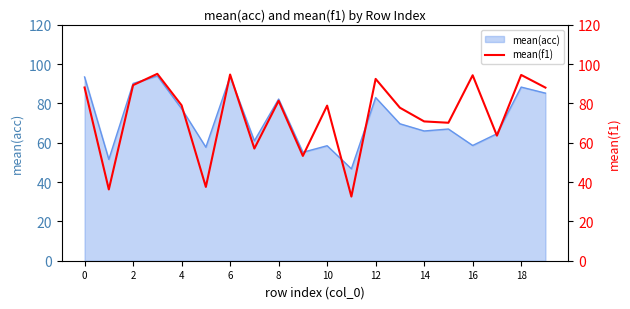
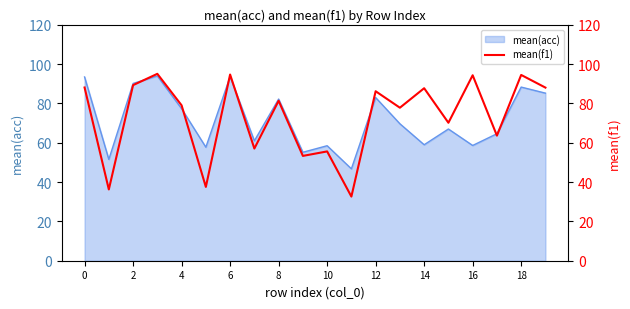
mean(acc), 14: 66 -> 59
mean(f1), 10: 79 -> 56
mean(f1), 12: 92 -> 86
mean(f1), 14: 71 -> 88
